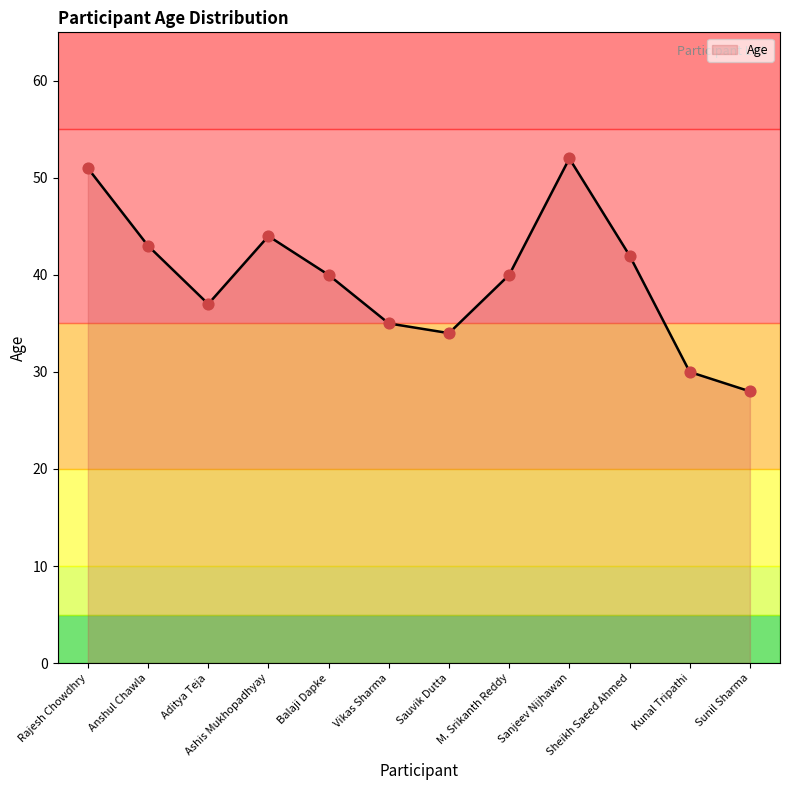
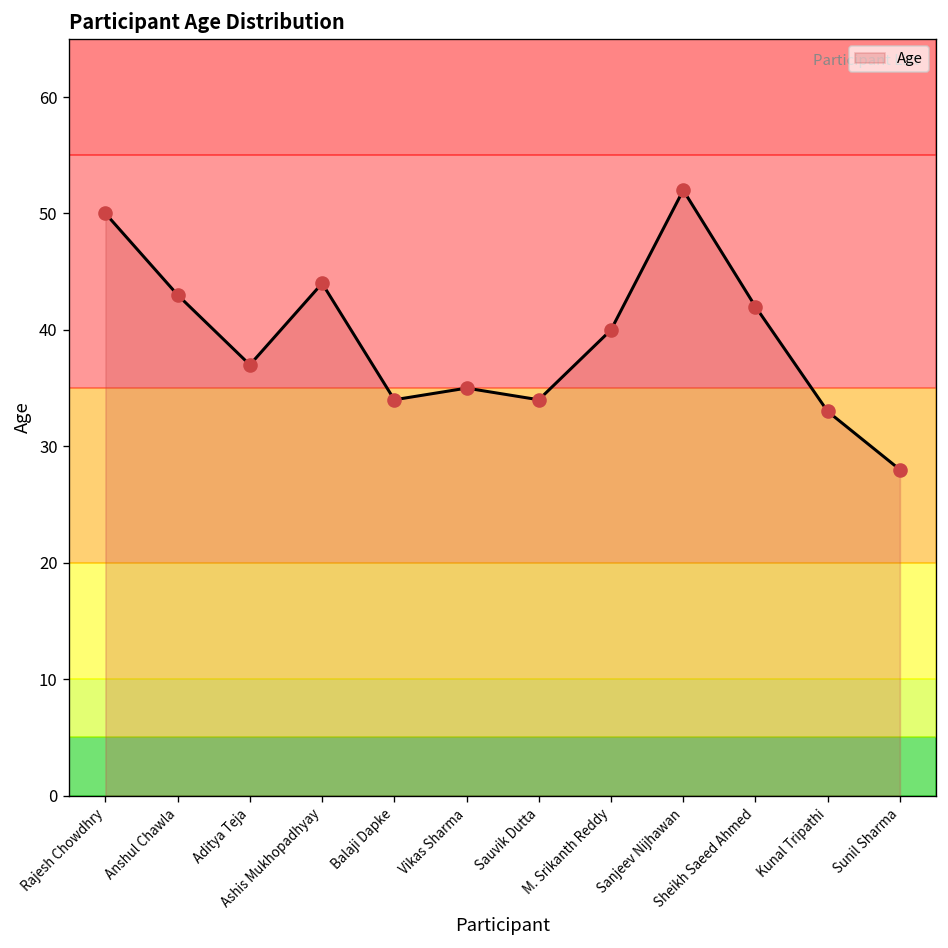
Rajesh Chowdhry: 51 -> 50
Balaji Dapke: 40 -> 34
Kunal Tripathi: 30 -> 33
